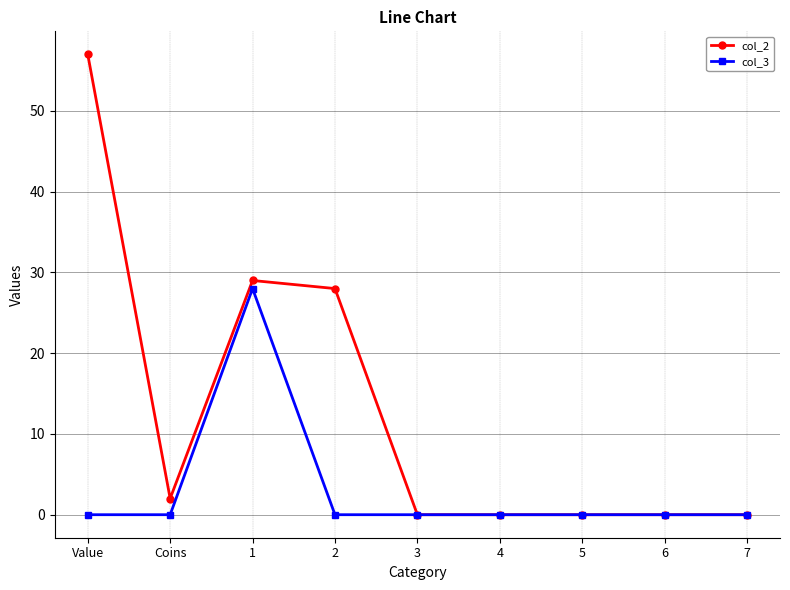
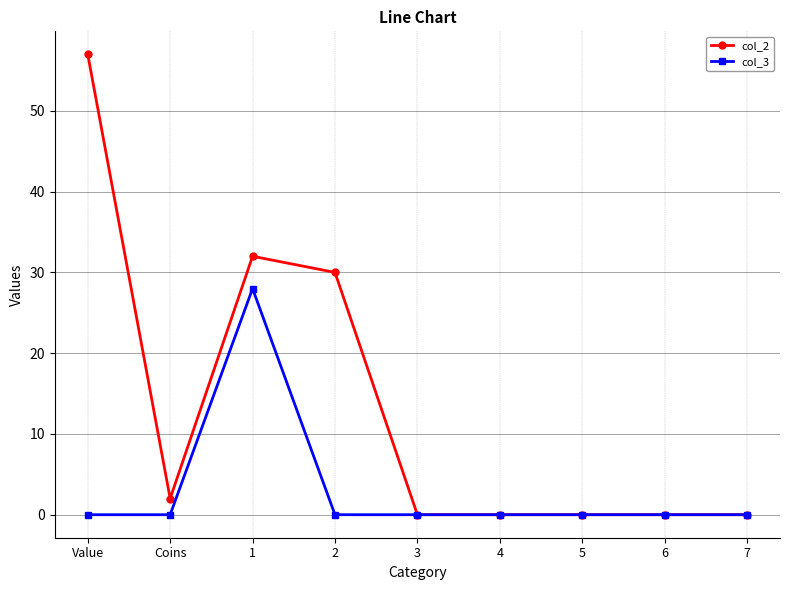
col_2, 1: 29 -> 32
col_2, 2: 28 -> 30
